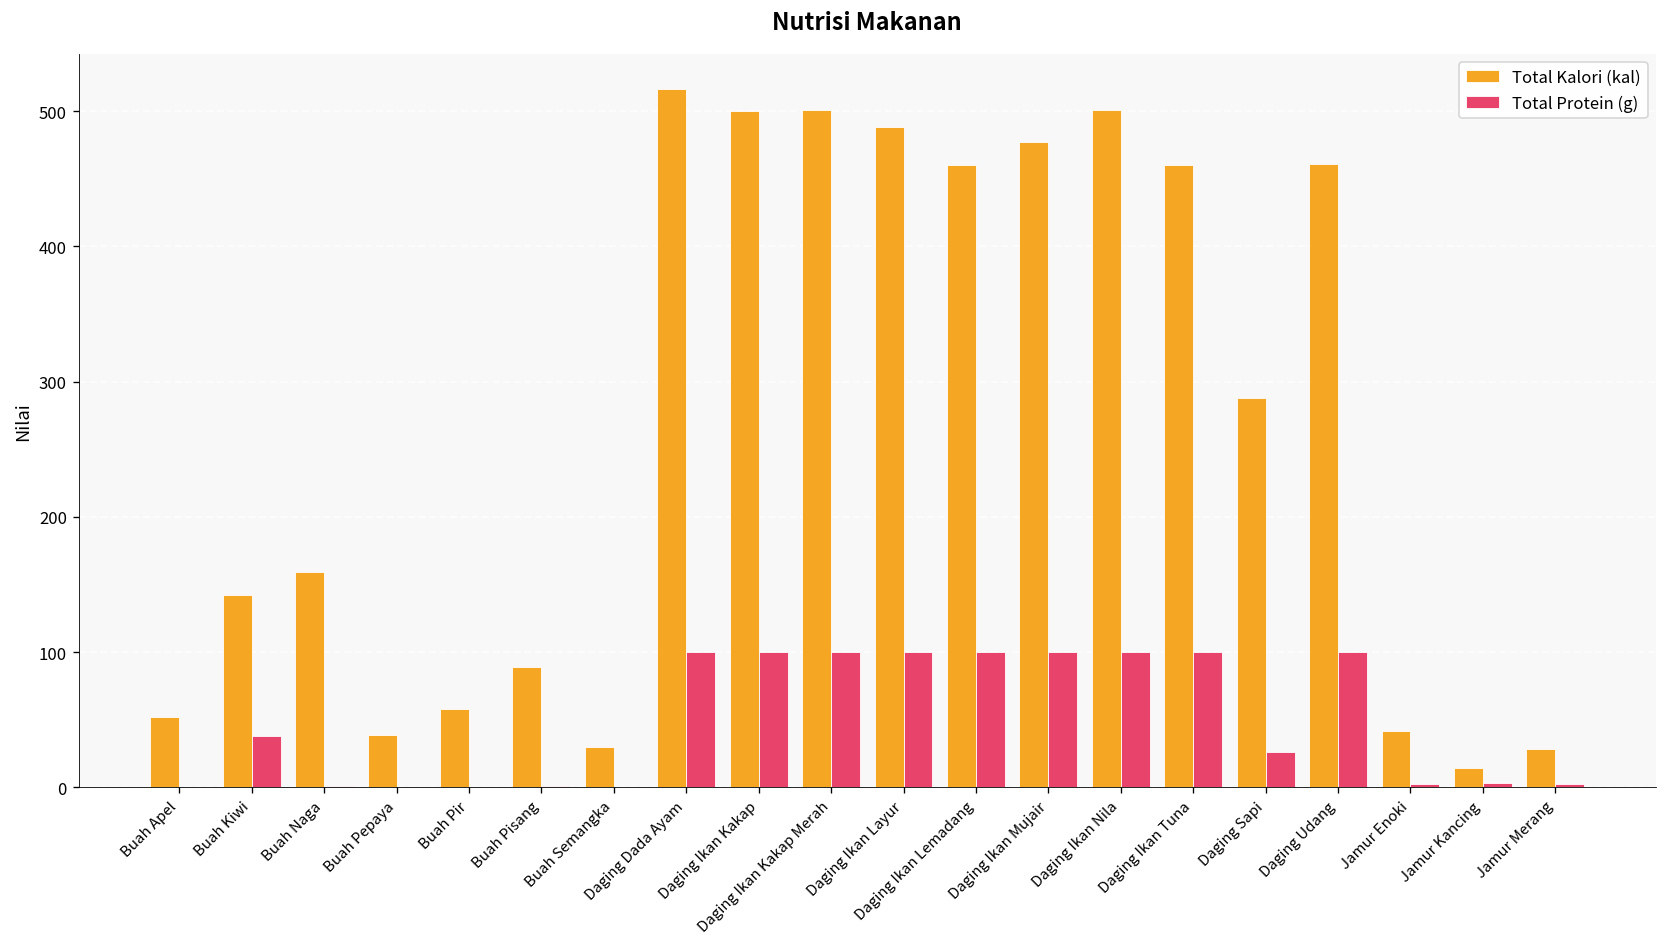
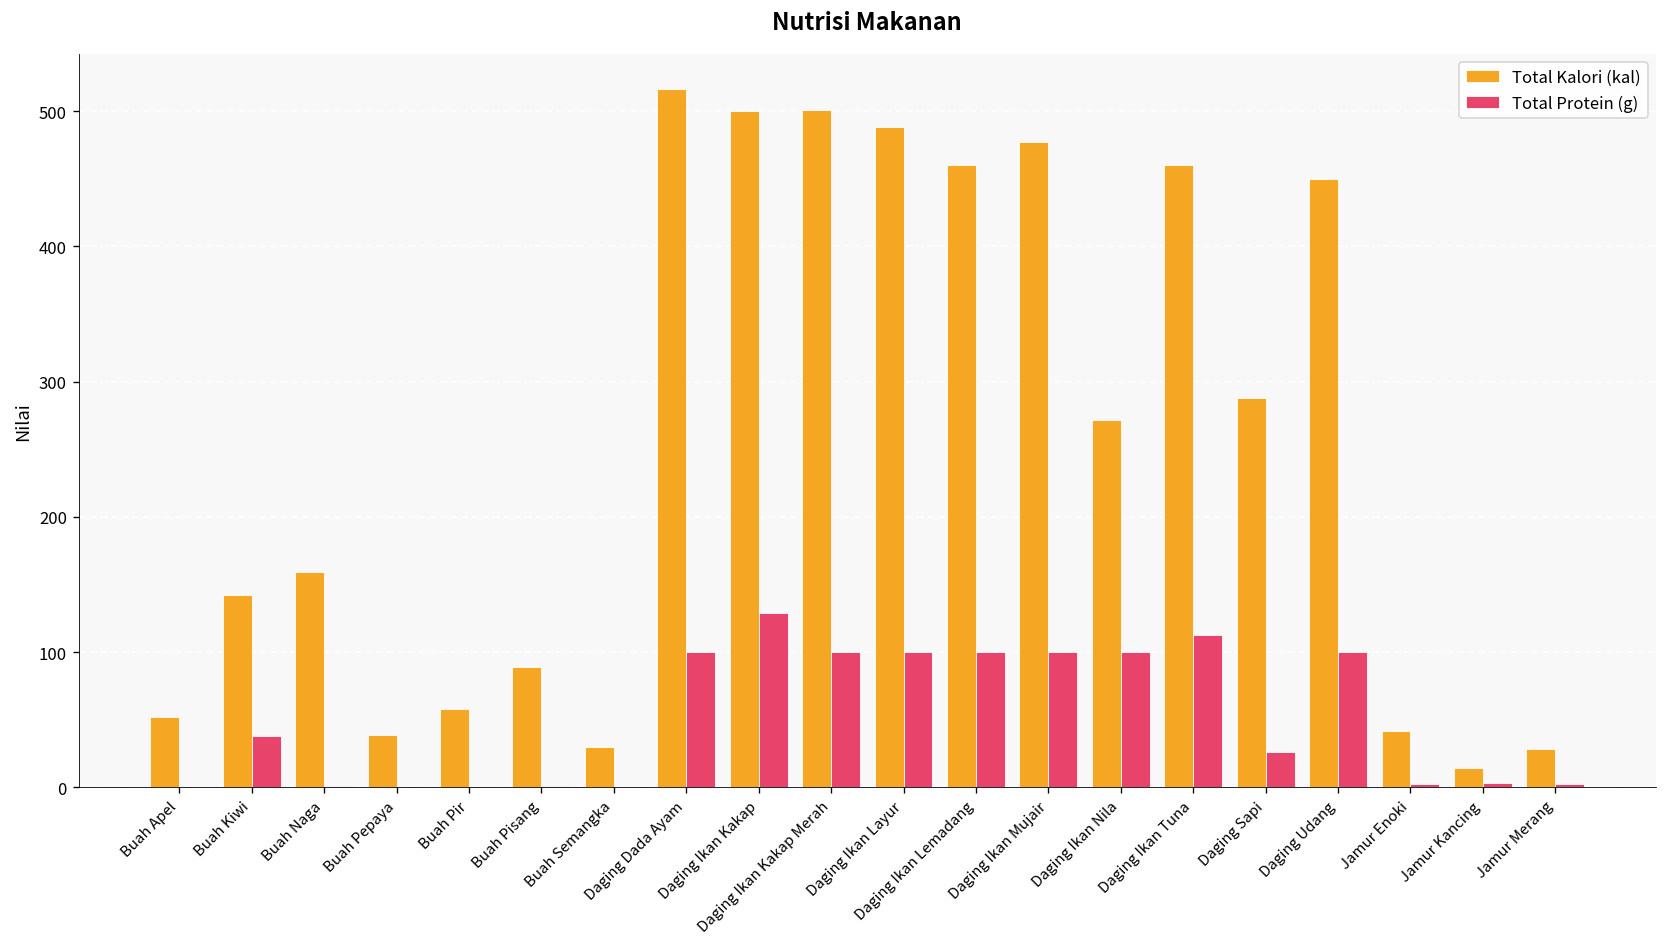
Total Protein (g), Daging Ikan Kakap: 100 -> 129
Total Kalori (kal), Daging Ikan Nila: 501 -> 272
Total Protein (g), Daging Ikan Tuna: 100 -> 113
Total Kalori (kal), Daging Udang: 461 -> 450
